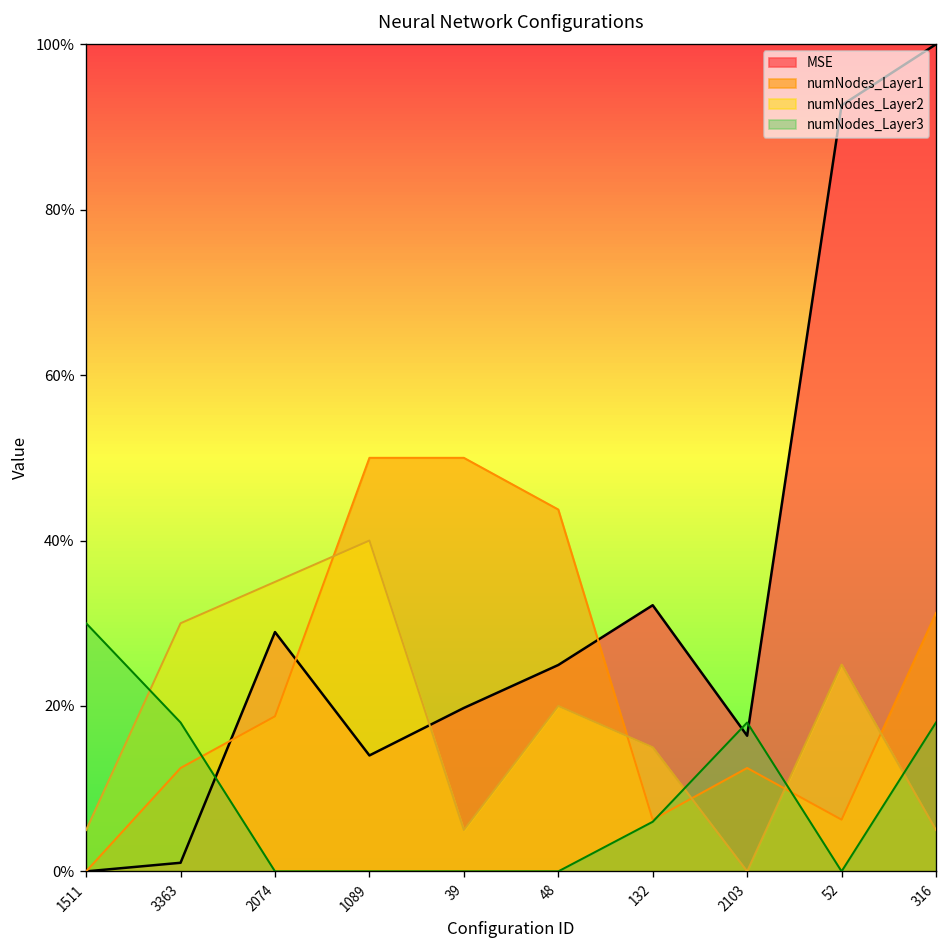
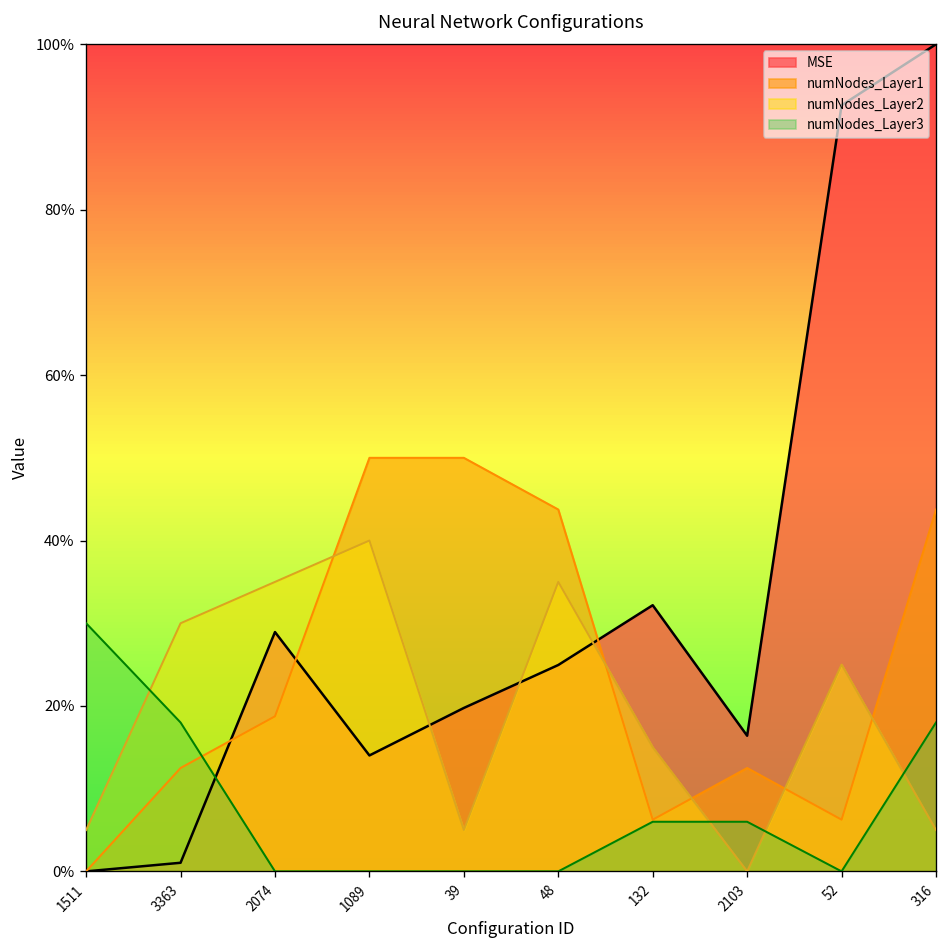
numNodes_Layer2, 48: 20% -> 35%
numNodes_Layer3, 2103: 18% -> 6%
numNodes_Layer1, 316: 31% -> 44%
